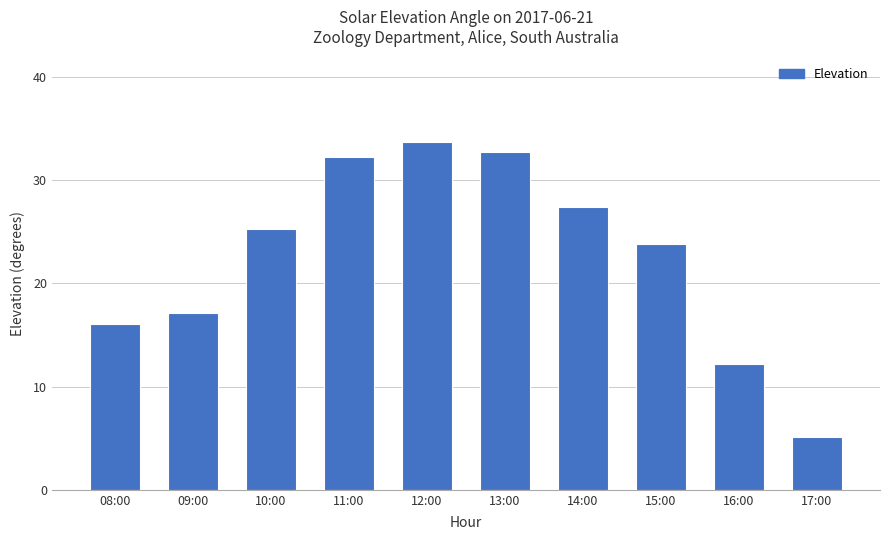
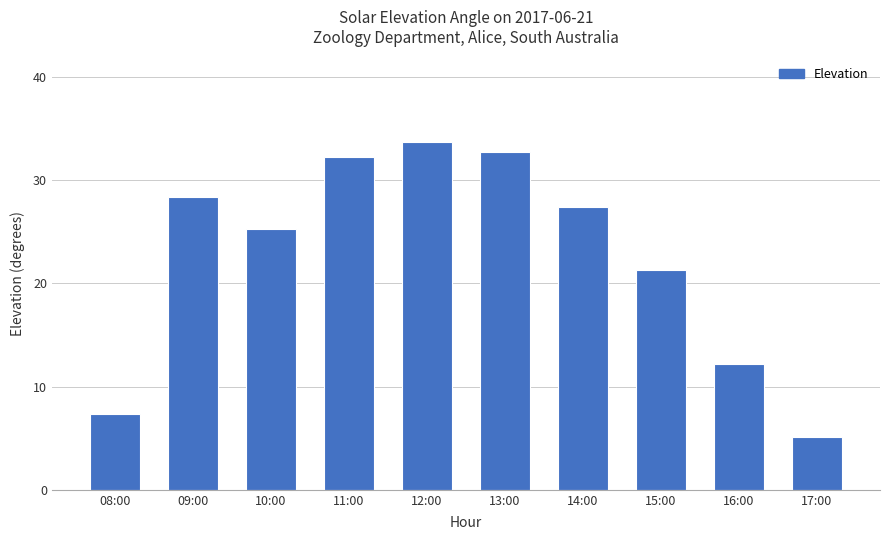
08:00: 16.0 -> 7.3
09:00: 17.1 -> 28.3
15:00: 23.8 -> 21.3
